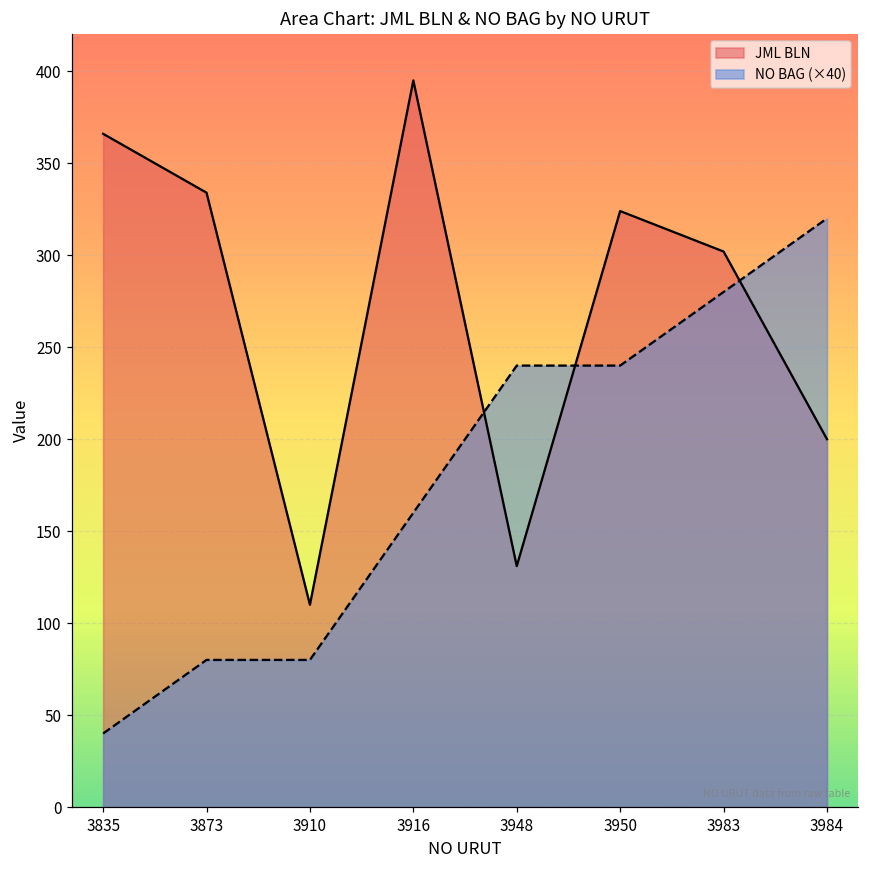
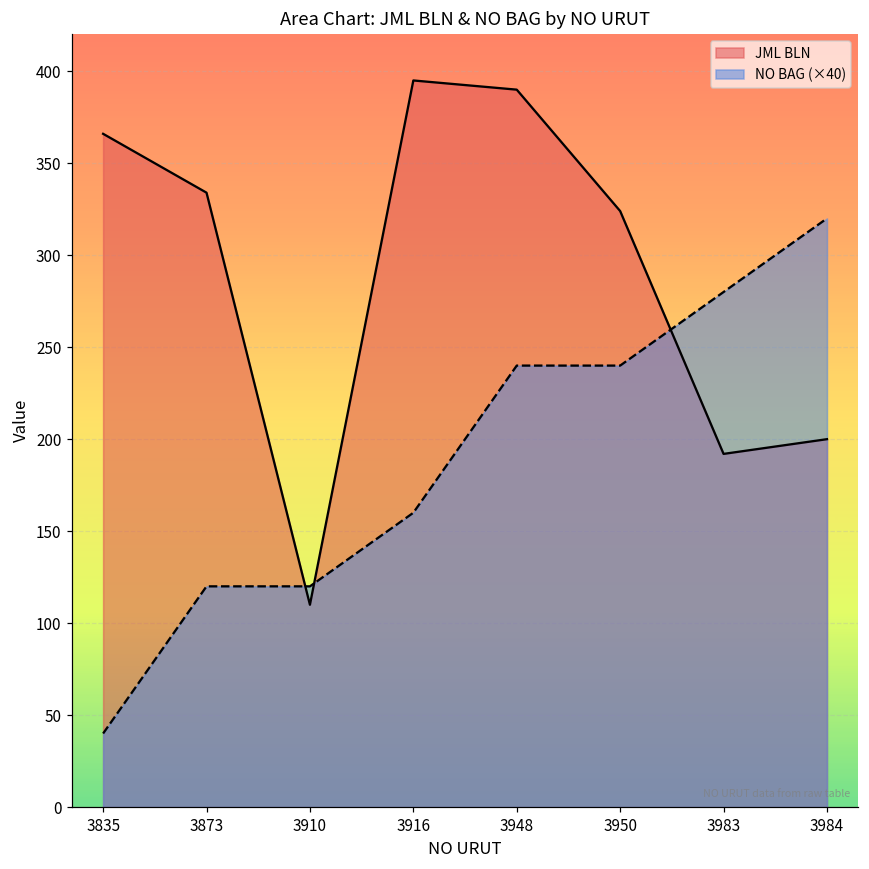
NO BAG (×40), 3873: 80 -> 120
NO BAG (×40), 3910: 80 -> 120
JML BLN, 3948: 131 -> 390
JML BLN, 3983: 302 -> 192
